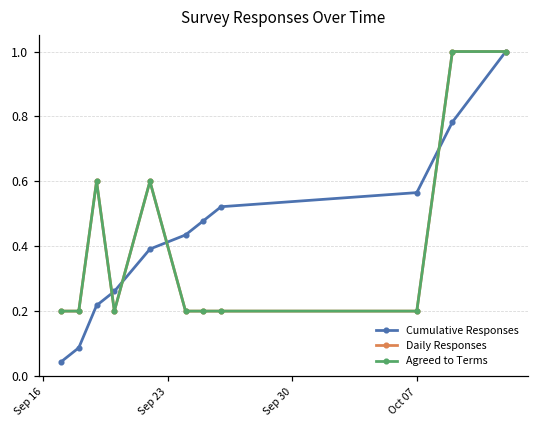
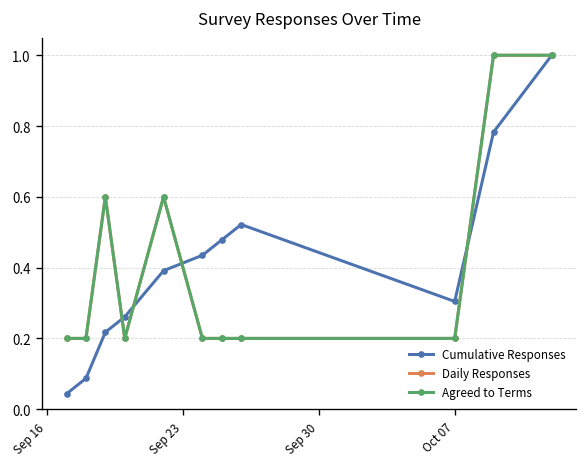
Cumulative Responses, Oct 07: 0.57 -> 0.30
